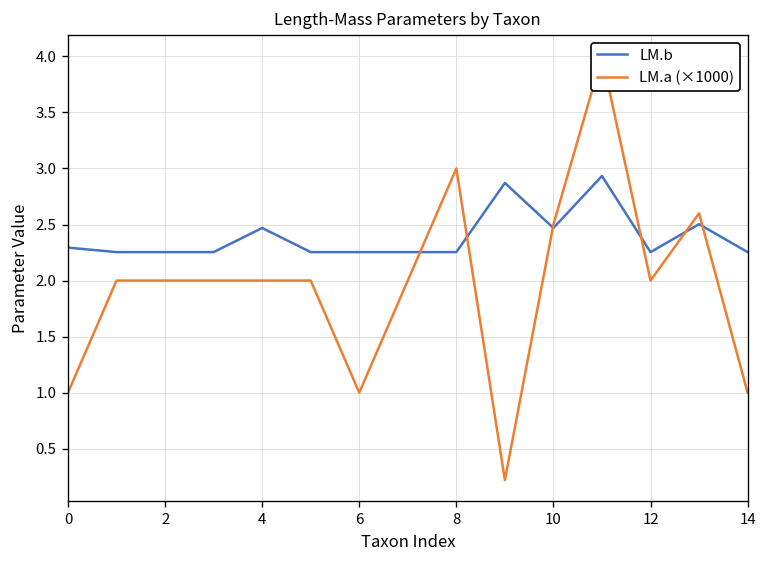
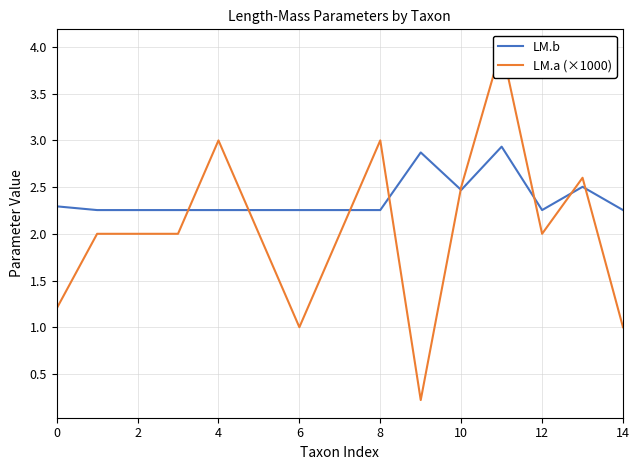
LM.a (×1000), 0: 1.0 -> 1.2
LM.b, 4: 2.5 -> 2.3
LM.a (×1000), 4: 2.0 -> 3.0
